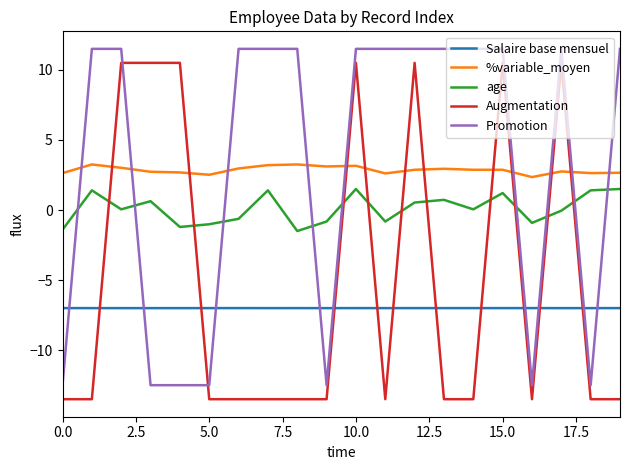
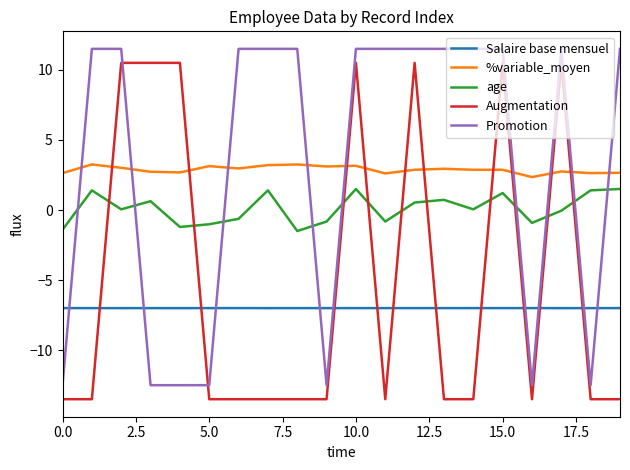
%variable_moyen, 5.0: 2.5 -> 3.1
